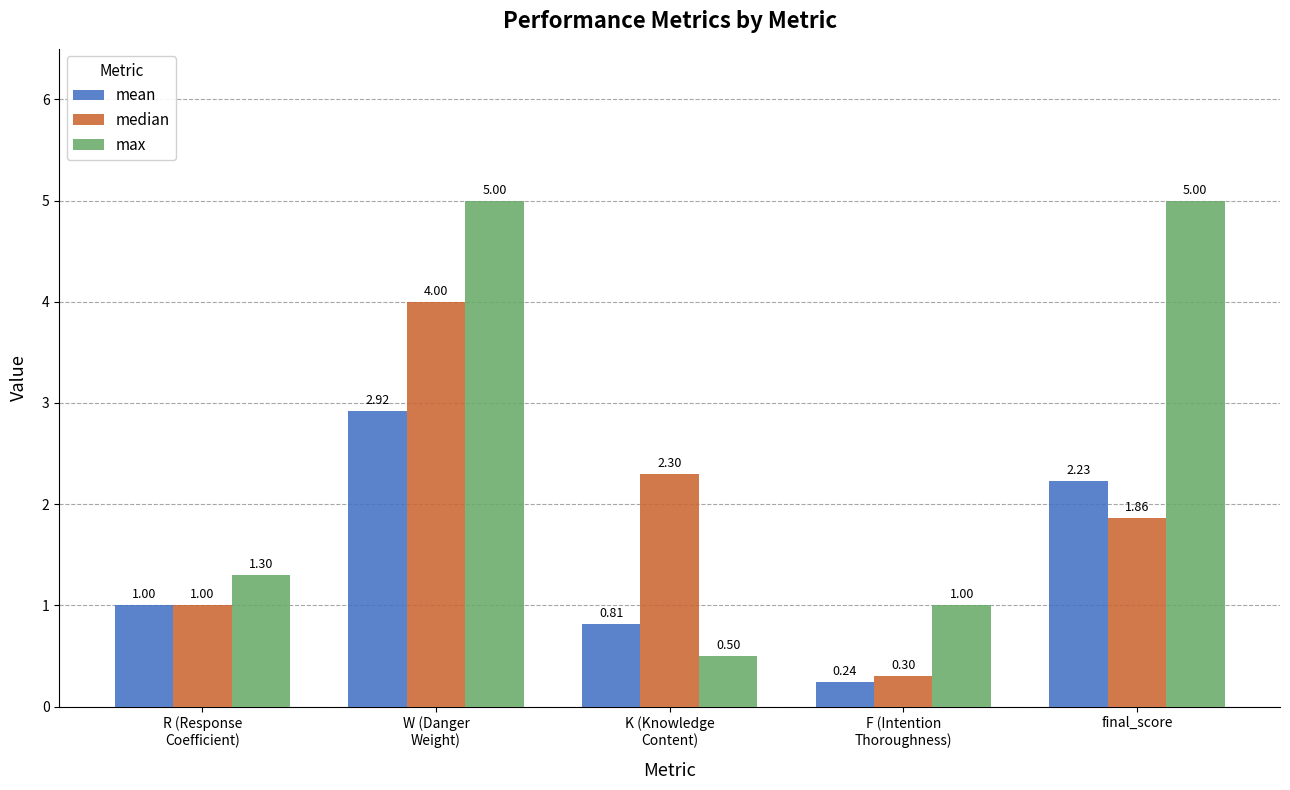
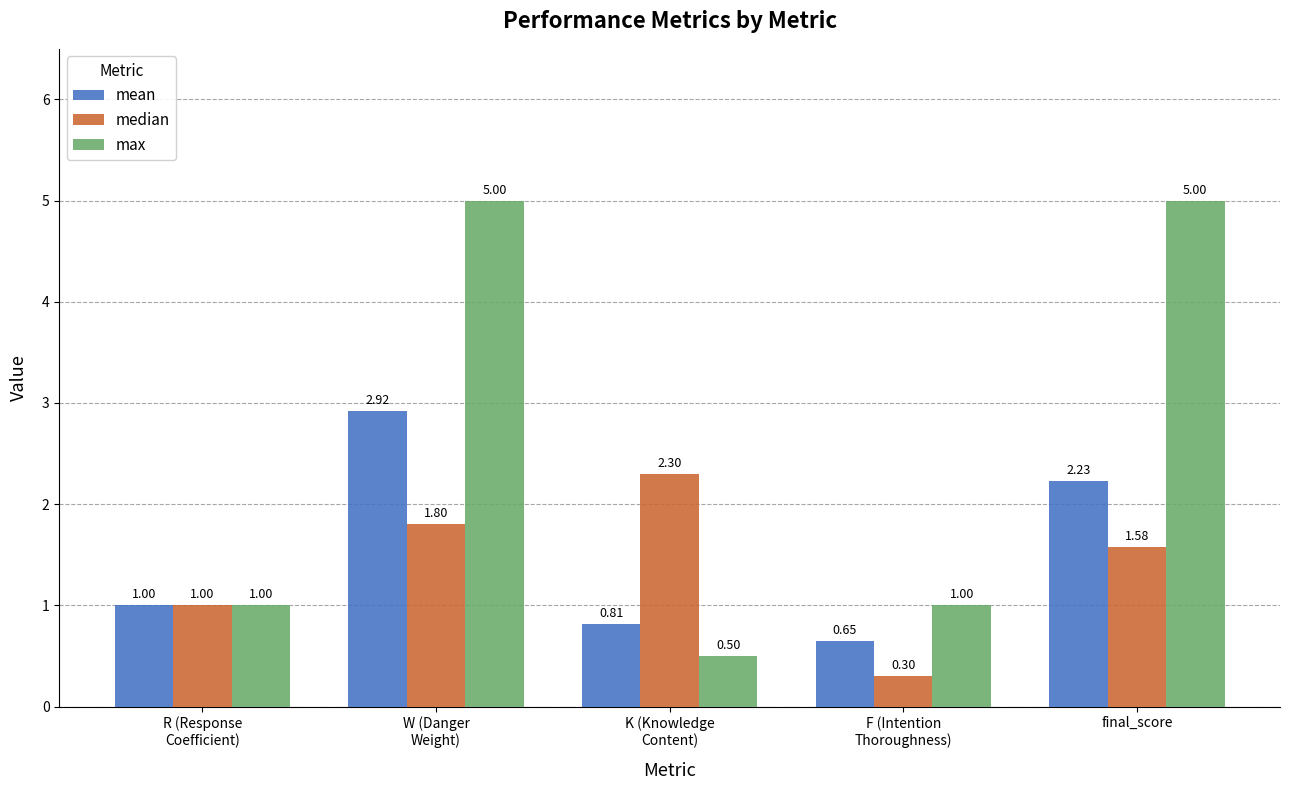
max, R (Response Coefficient): 1.30 -> 1.00
median, W (Danger Weight): 4.00 -> 1.80
mean, F (Intention Thoroughness): 0.24 -> 0.65
median, final_score: 1.86 -> 1.58
